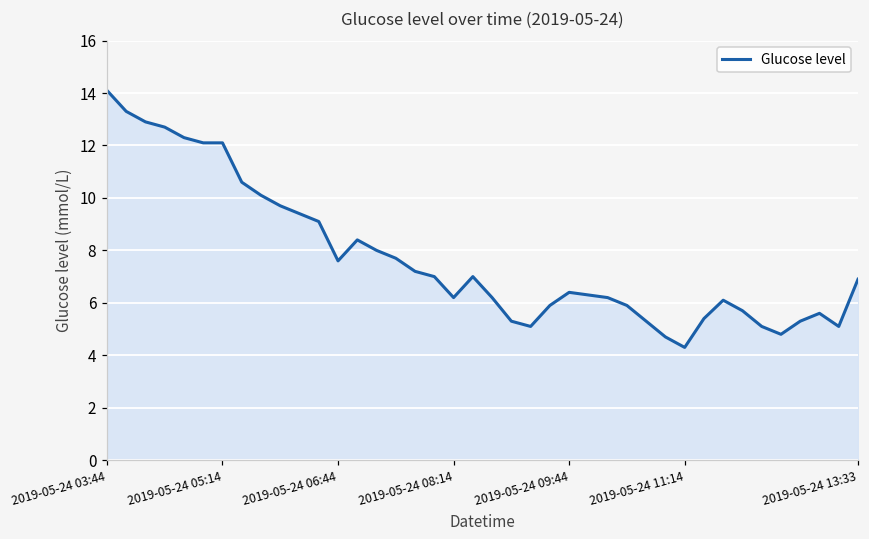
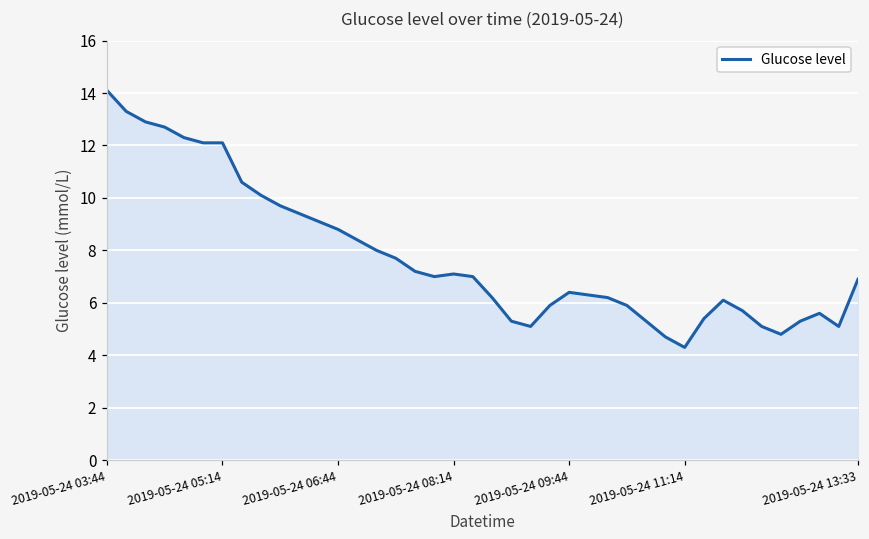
2019-05-24 06:44: 7.6 -> 8.8
2019-05-24 08:14: 6.2 -> 7.1
